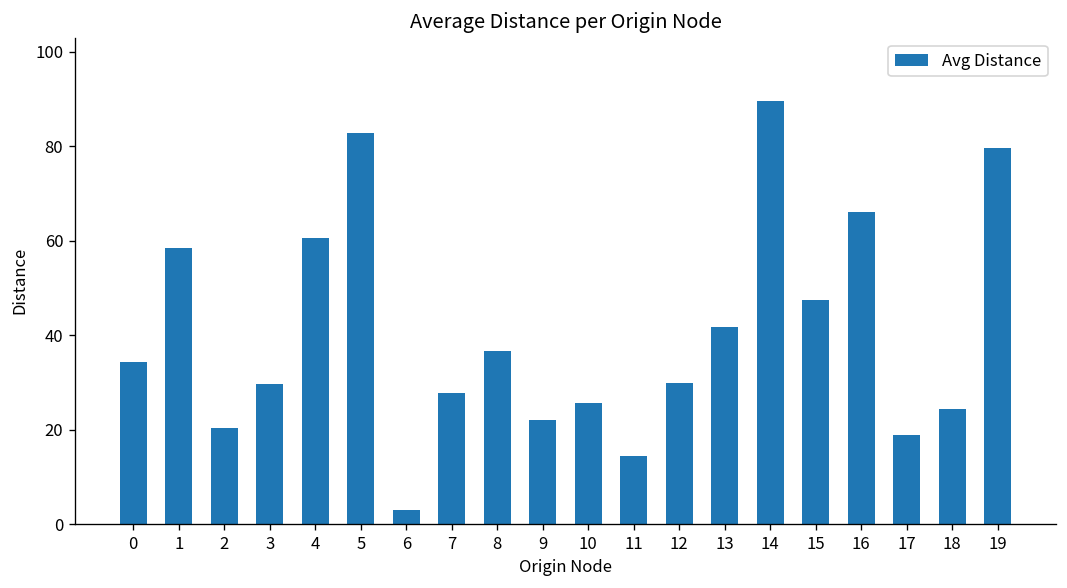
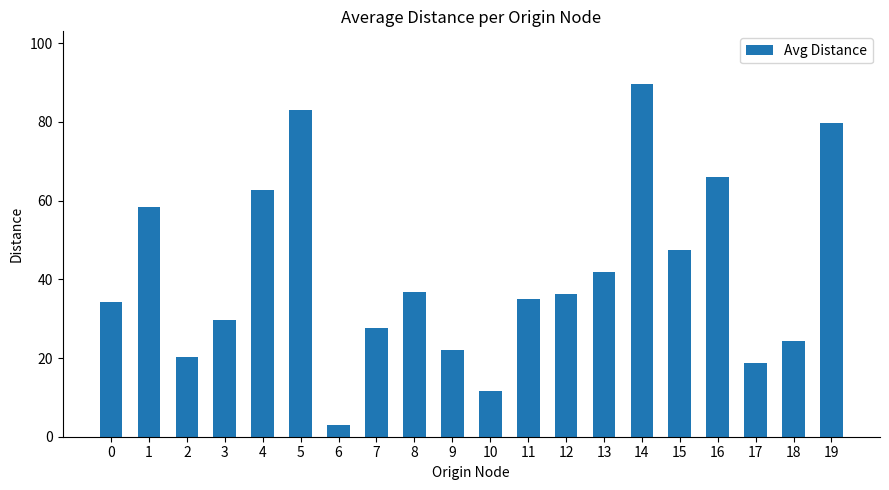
4: 61 -> 63
10: 26 -> 12
11: 14 -> 35
12: 30 -> 36
